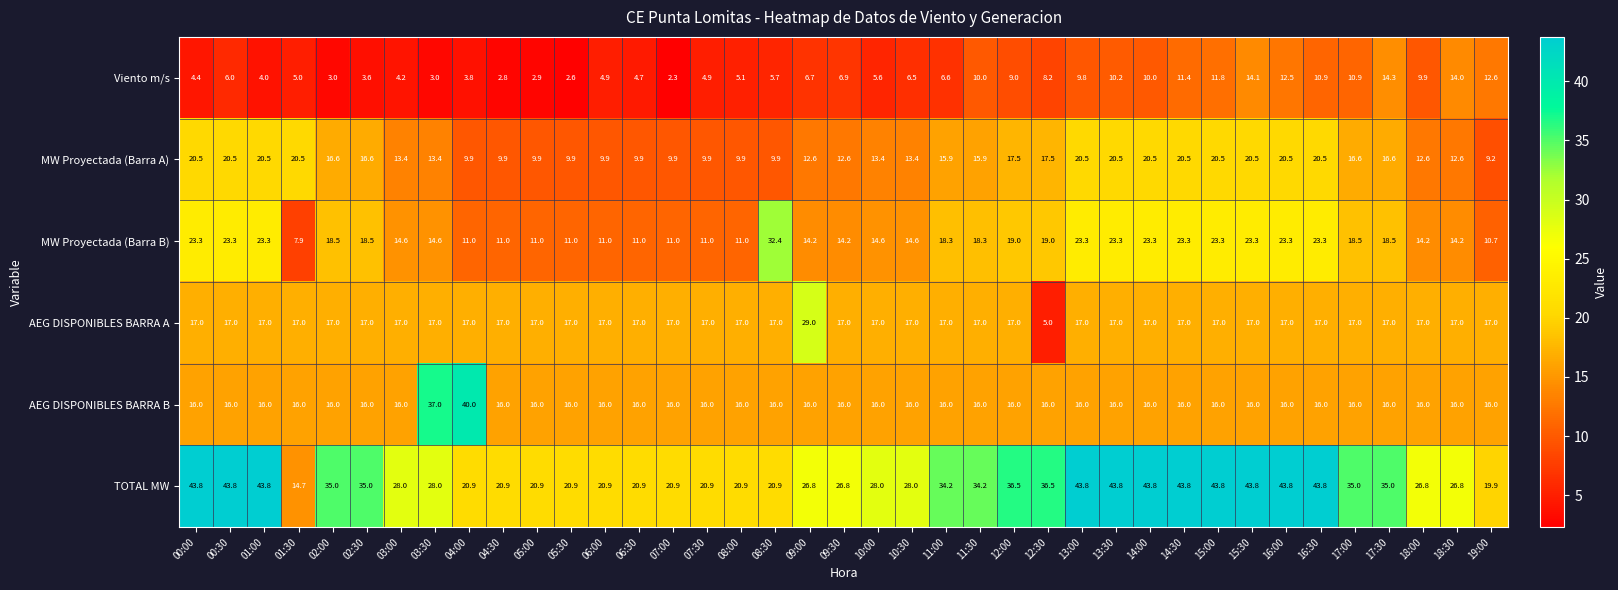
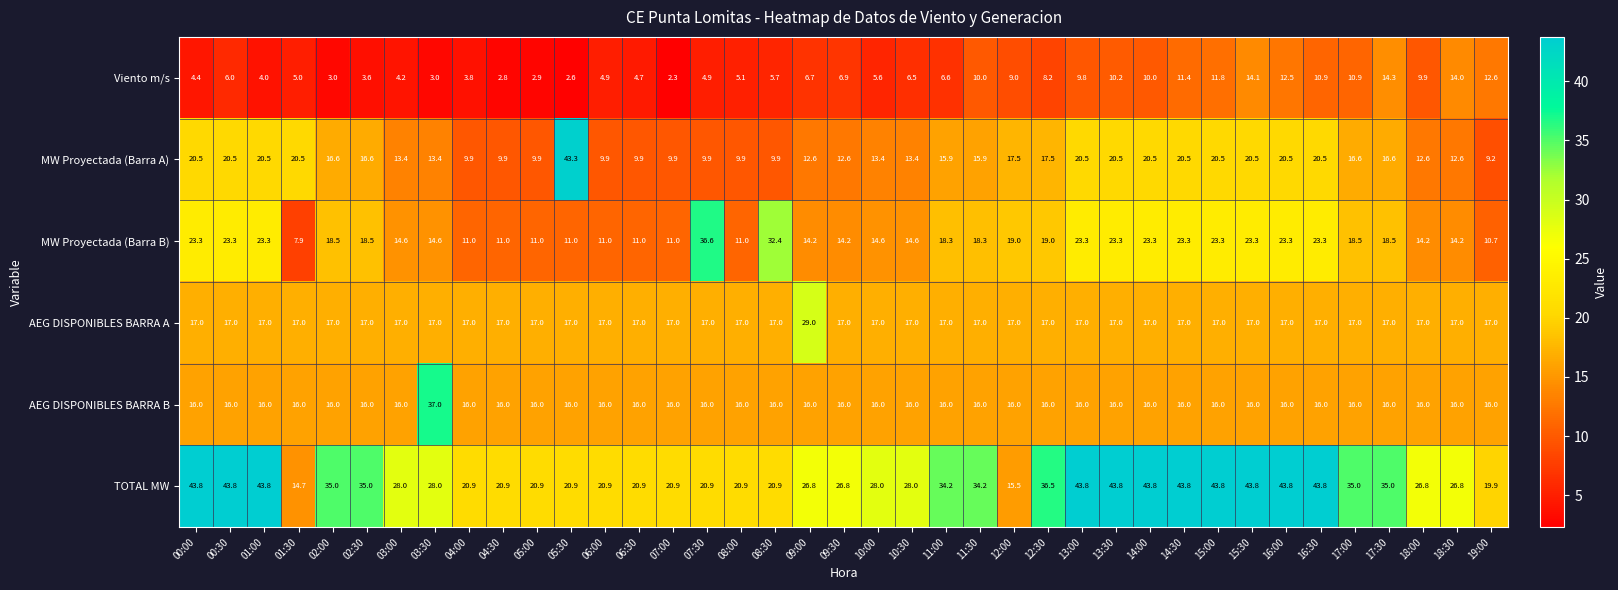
MW Proyectada (Barra A), 05:30: 9.9 -> 43.3
MW Proyectada (Barra B), 07:30: 11.0 -> 36.6
AEG DISPONIBLES BARRA A, 12:30: 5.0 -> 17.0
AEG DISPONIBLES BARRA B, 04:00: 40.0 -> 16.0
TOTAL MW, 12:00: 36.5 -> 15.5
